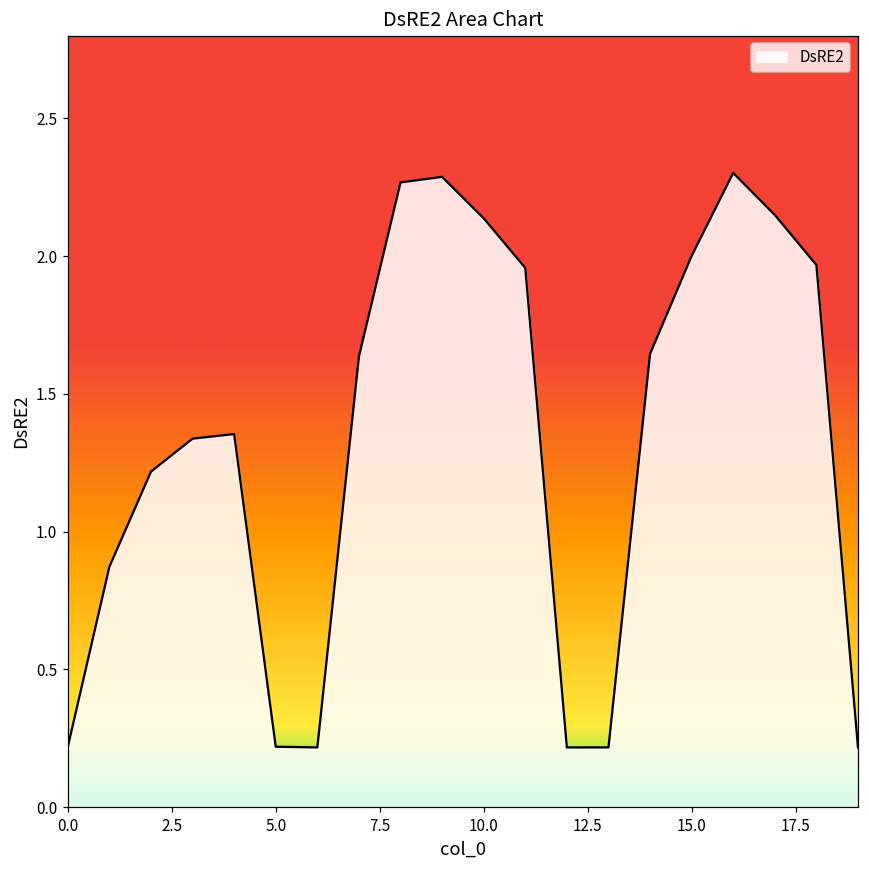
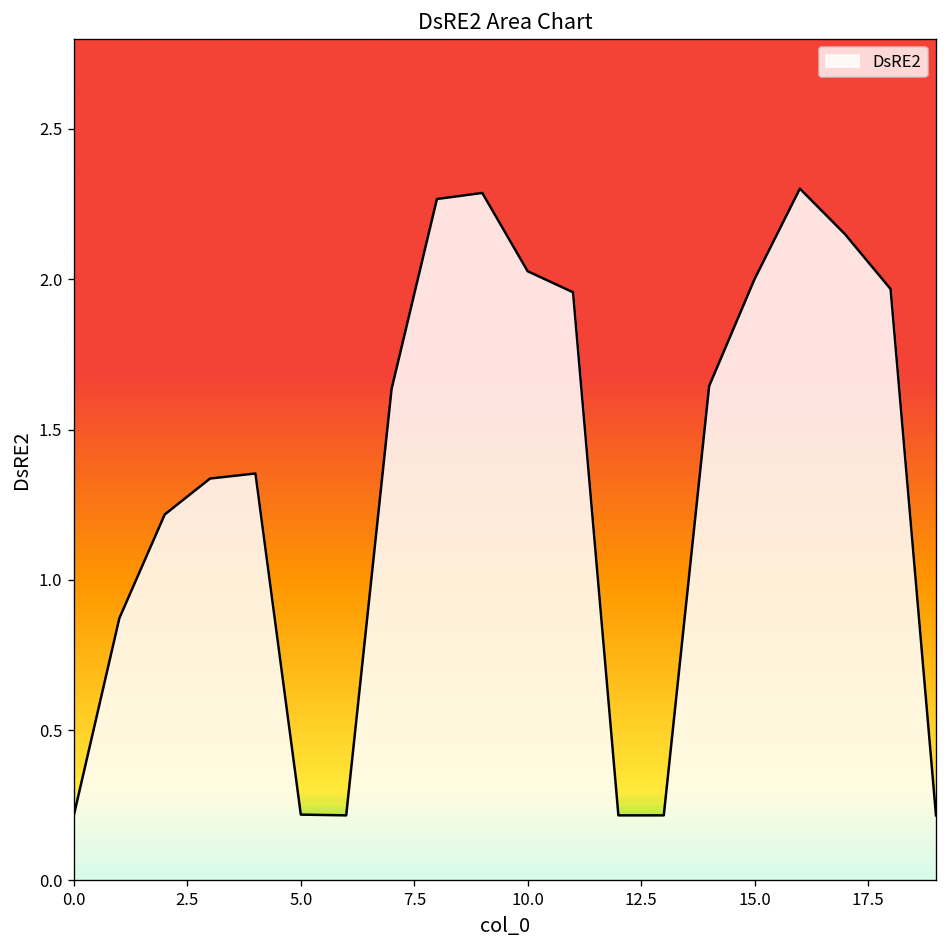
10.0: 2.14 -> 2.03
